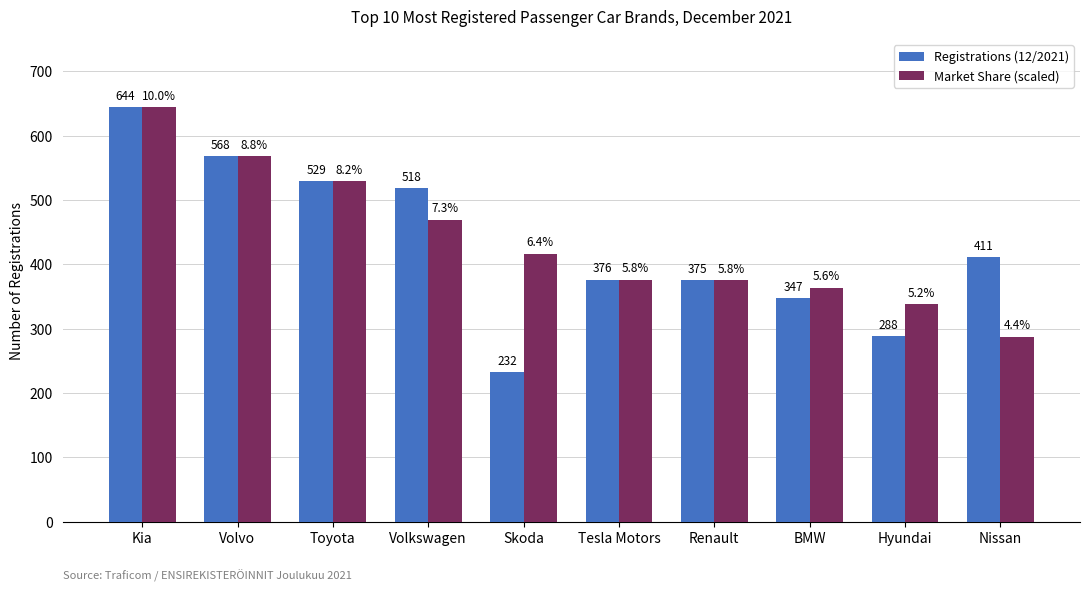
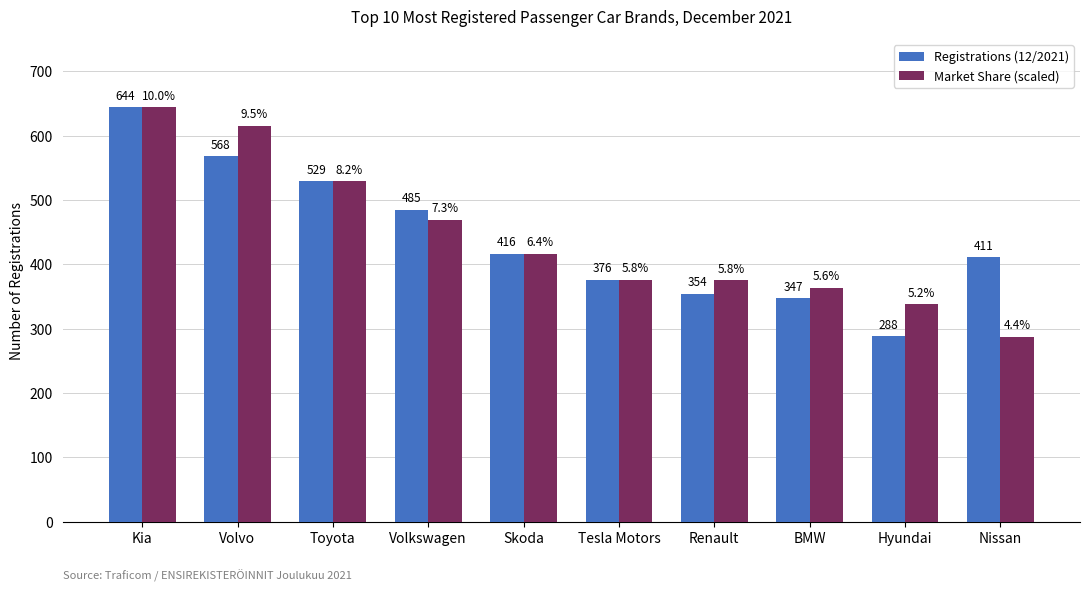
Market Share (scaled), Volvo: 8.8% -> 9.5%
Registrations (12/2021), Volkswagen: 518 -> 485
Registrations (12/2021), Skoda: 232 -> 416
Registrations (12/2021), Renault: 375 -> 354
